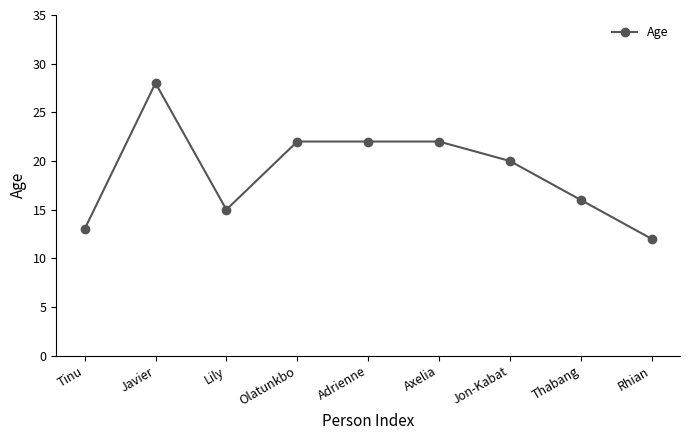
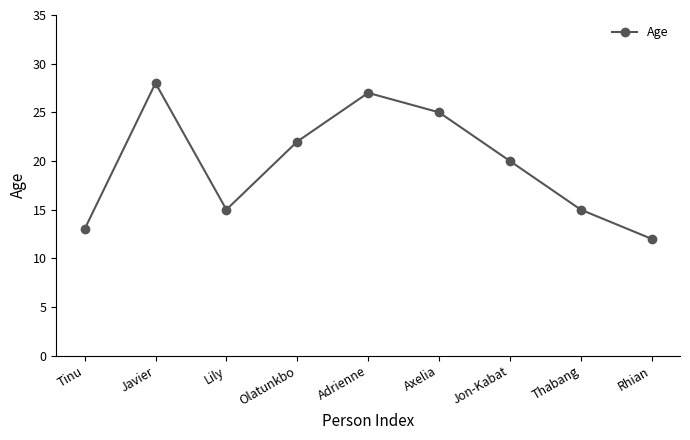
Adrienne: 22 -> 27
Axelia: 22 -> 25
Thabang: 16 -> 15
